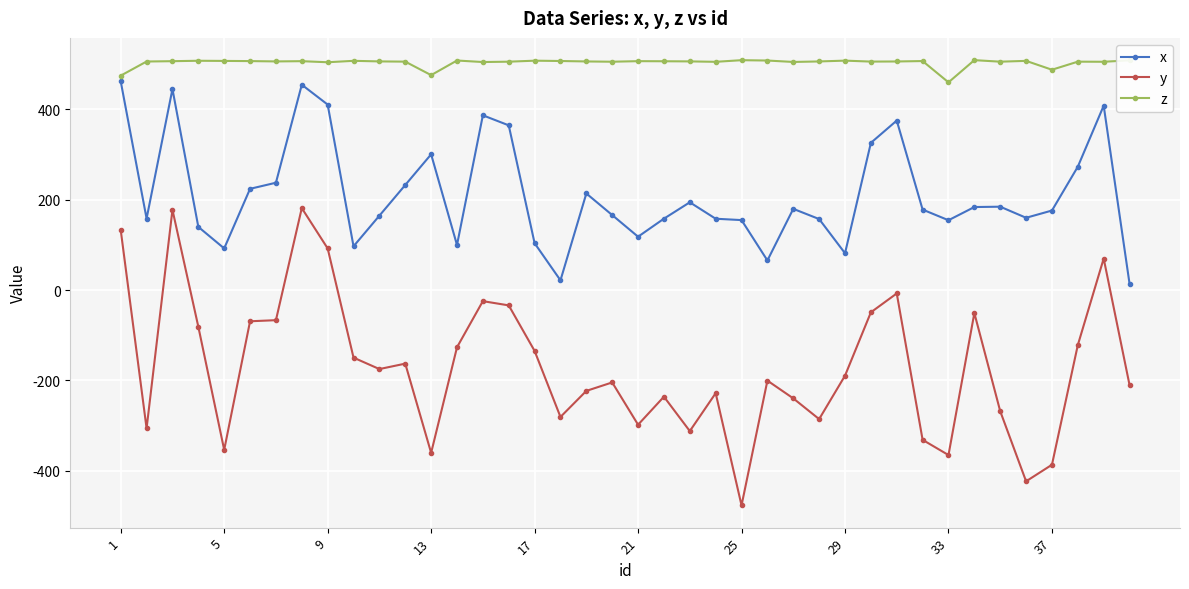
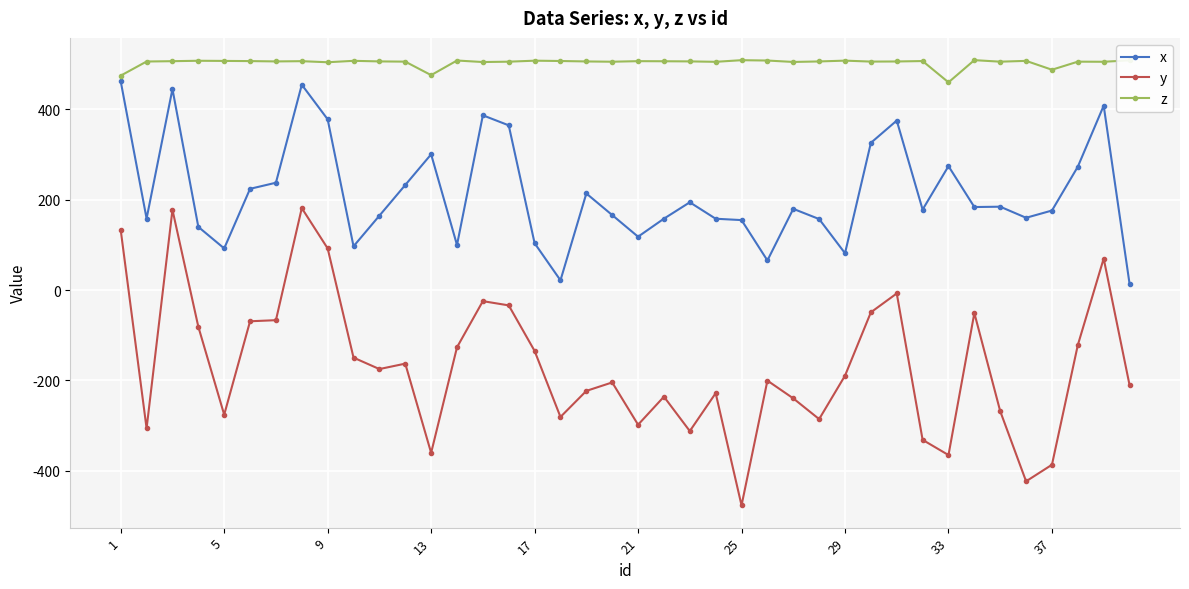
y, 5: -350 -> -280
x, 9: 410 -> 380
x, 33: 150 -> 270
